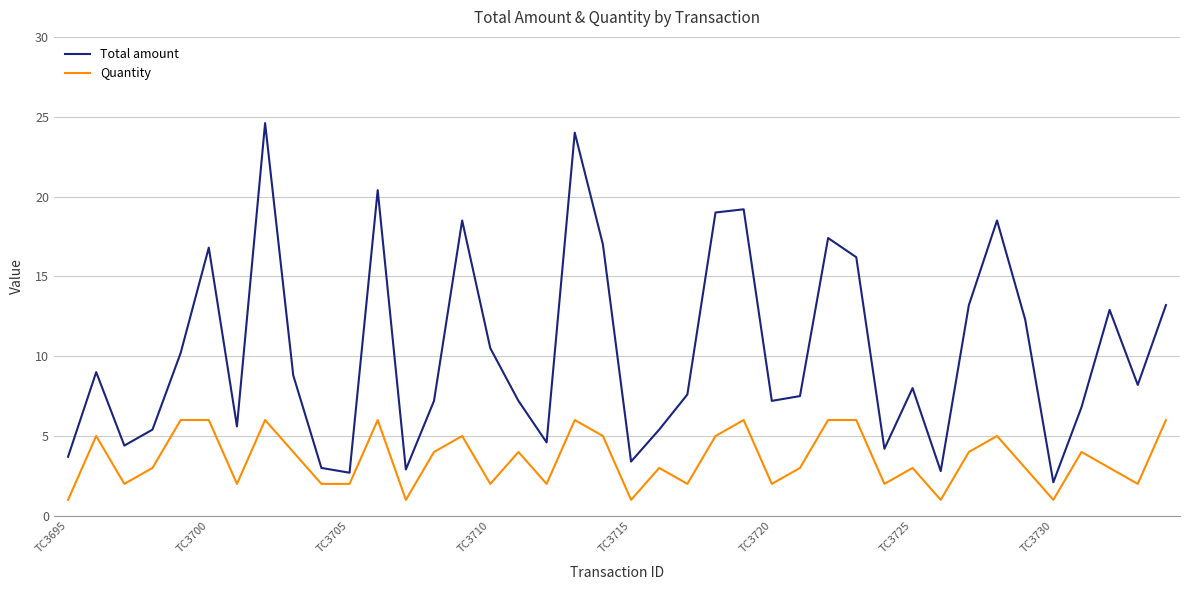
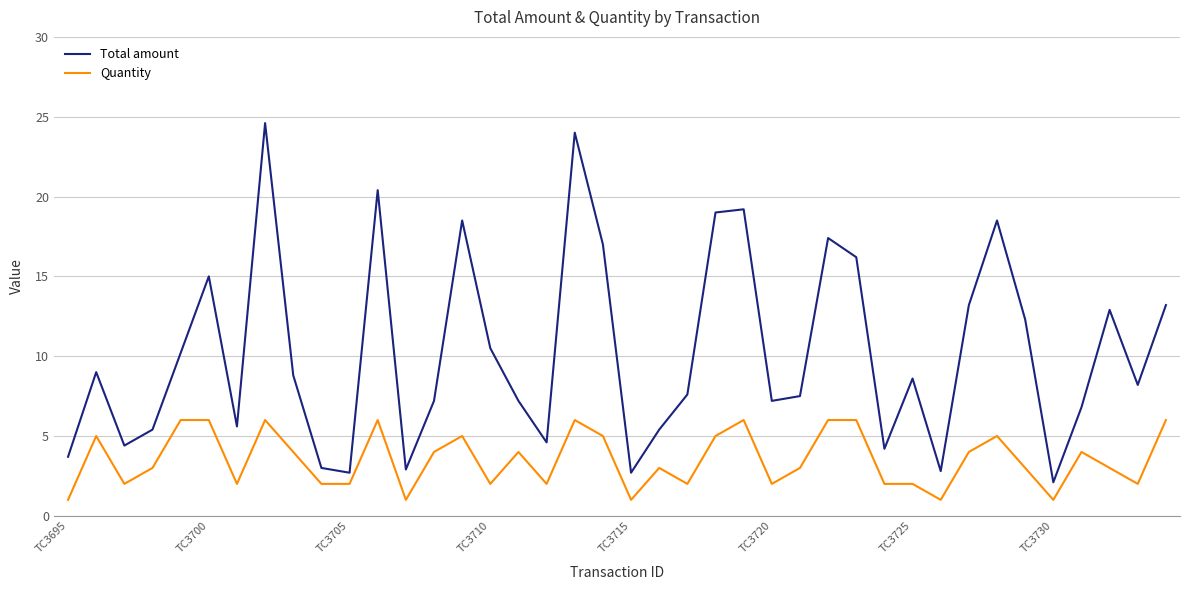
Total amount, TC3700: 16.8 -> 15.0
Total amount, TC3715: 3.4 -> 2.7
Total amount, TC3725: 8.0 -> 8.6
Quantity, TC3725: 3 -> 2
